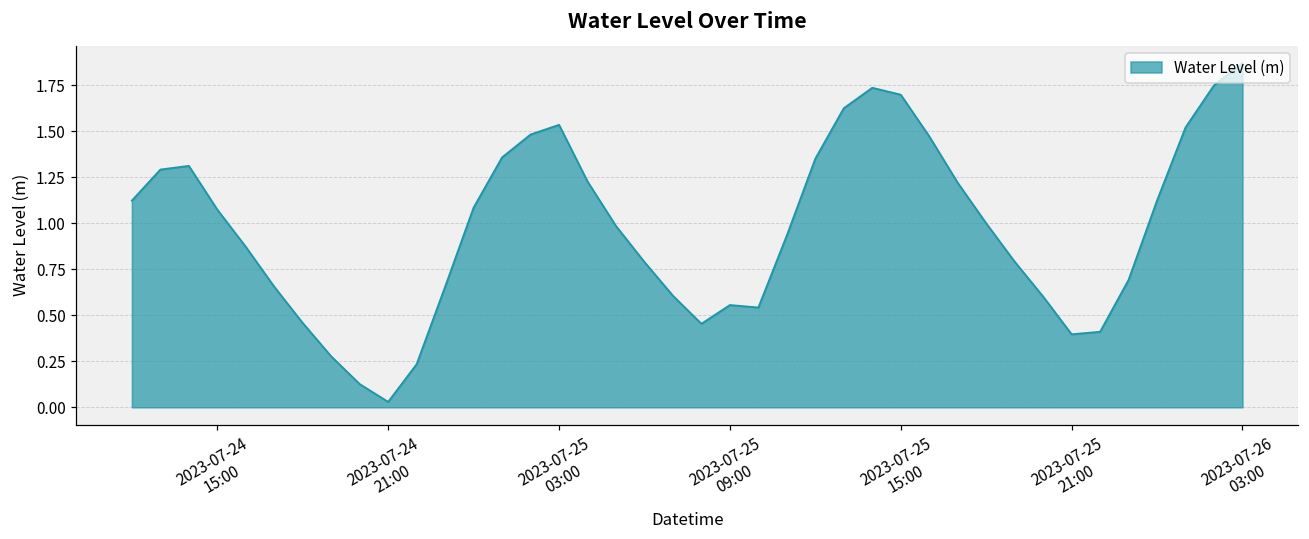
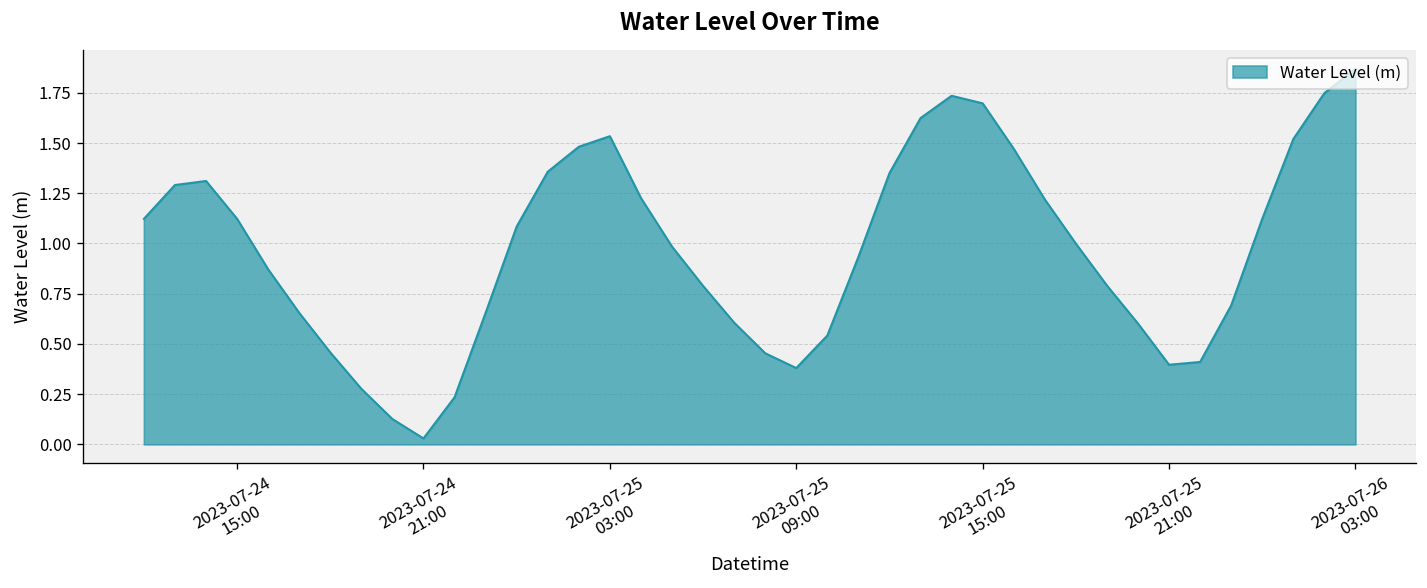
2023-07-24 15:00: 1.07 -> 1.12
2023-07-25 09:00: 0.56 -> 0.38
